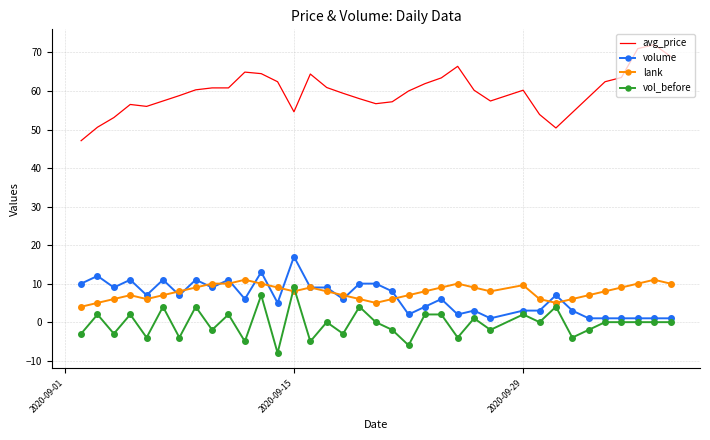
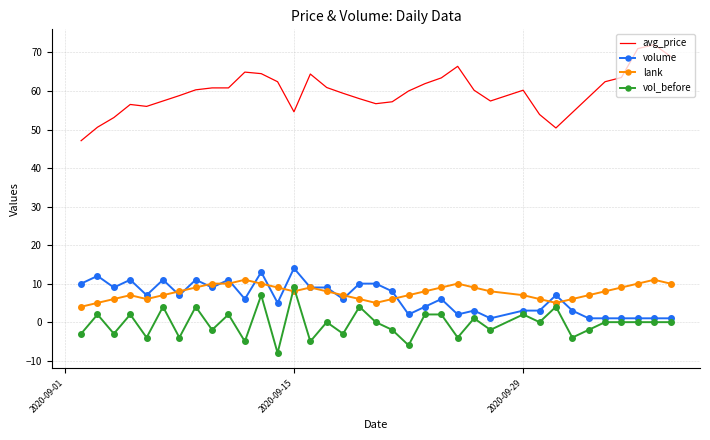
volume, 2020-09-15: 17 -> 14
lank, 2020-09-29: 10 -> 7
